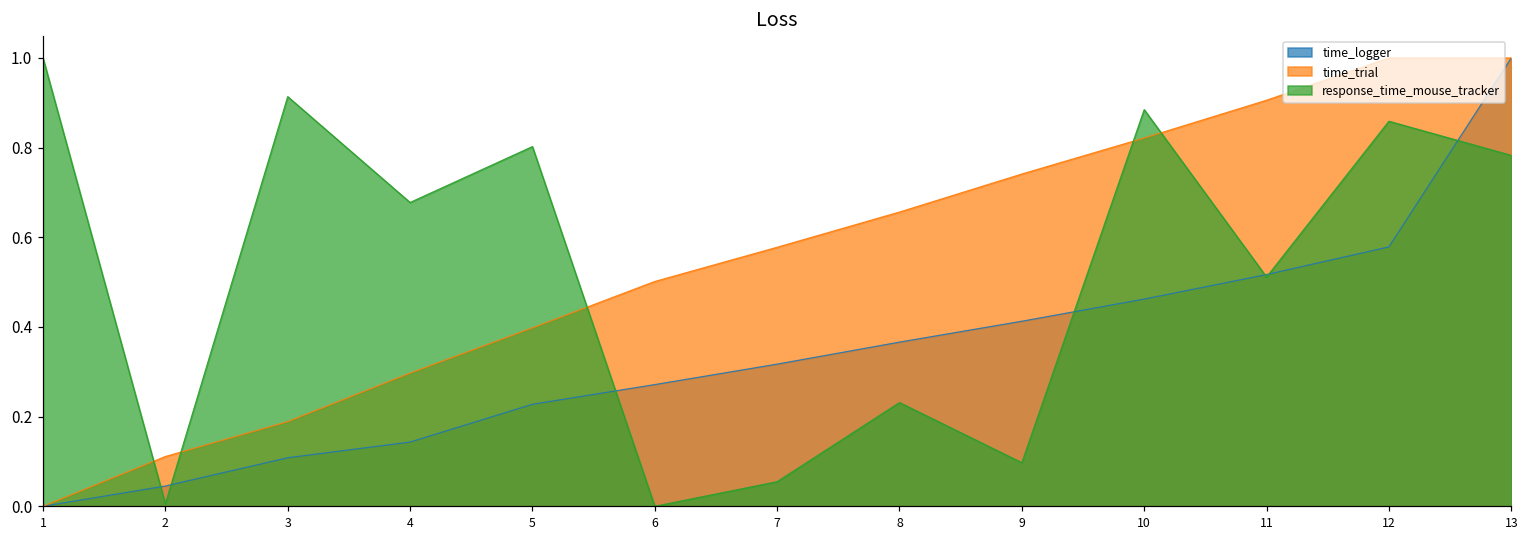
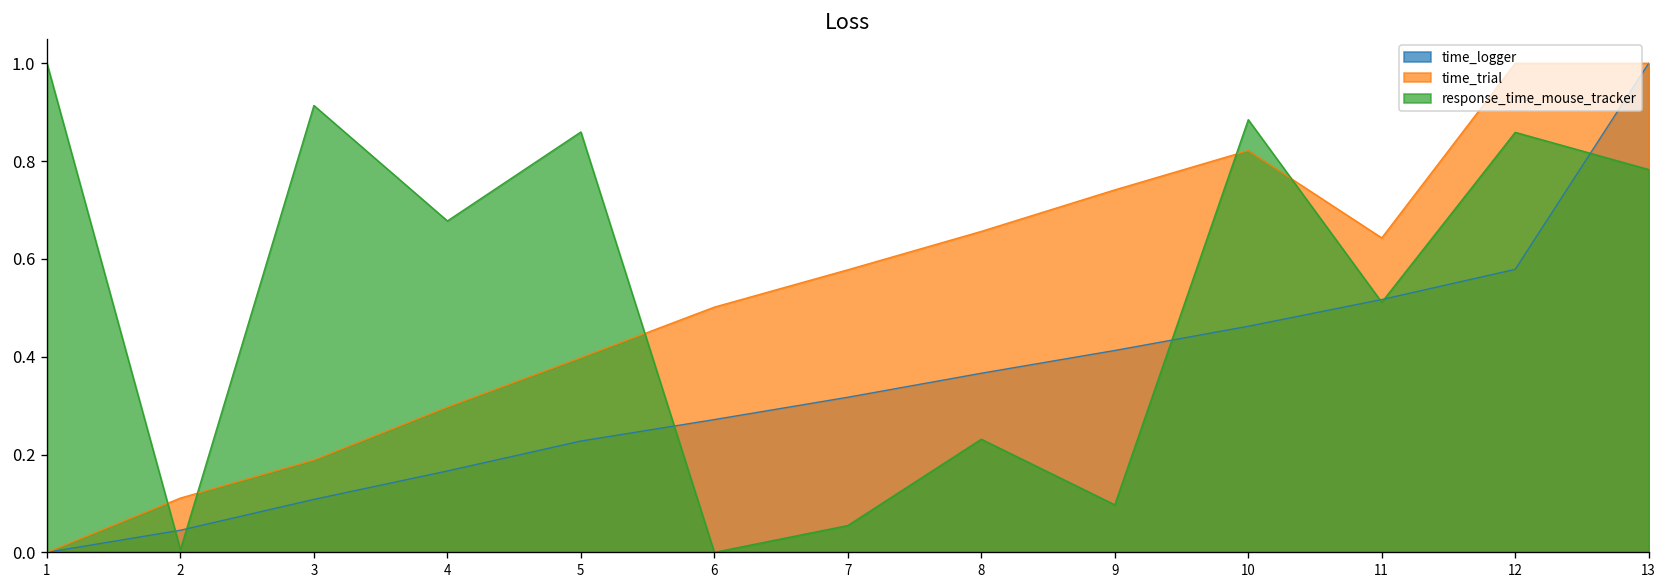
time_logger, 4: 0.14 -> 0.17
response_time_mouse_tracker, 5: 0.80 -> 0.86
time_trial, 11: 0.91 -> 0.64
